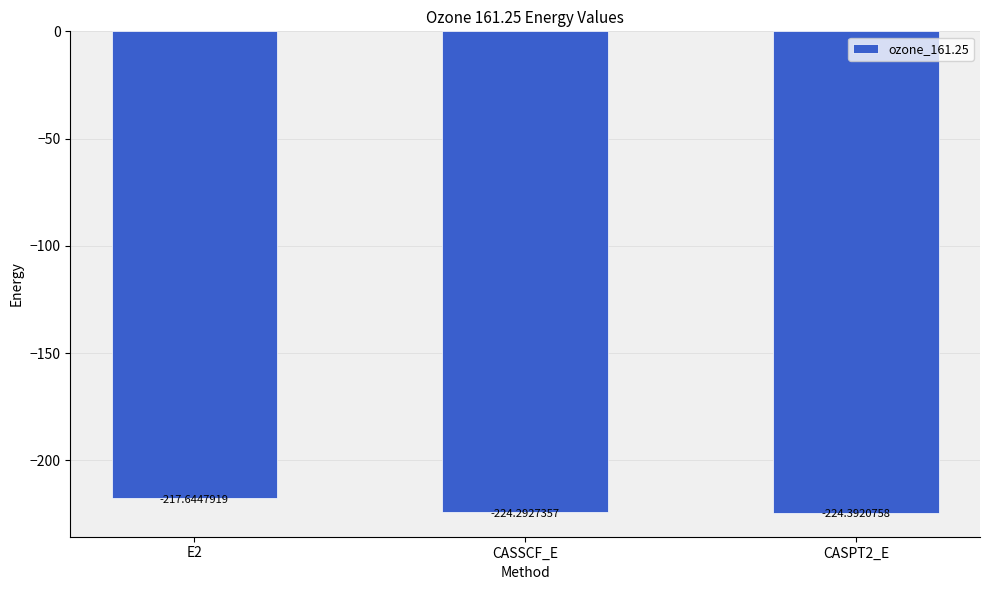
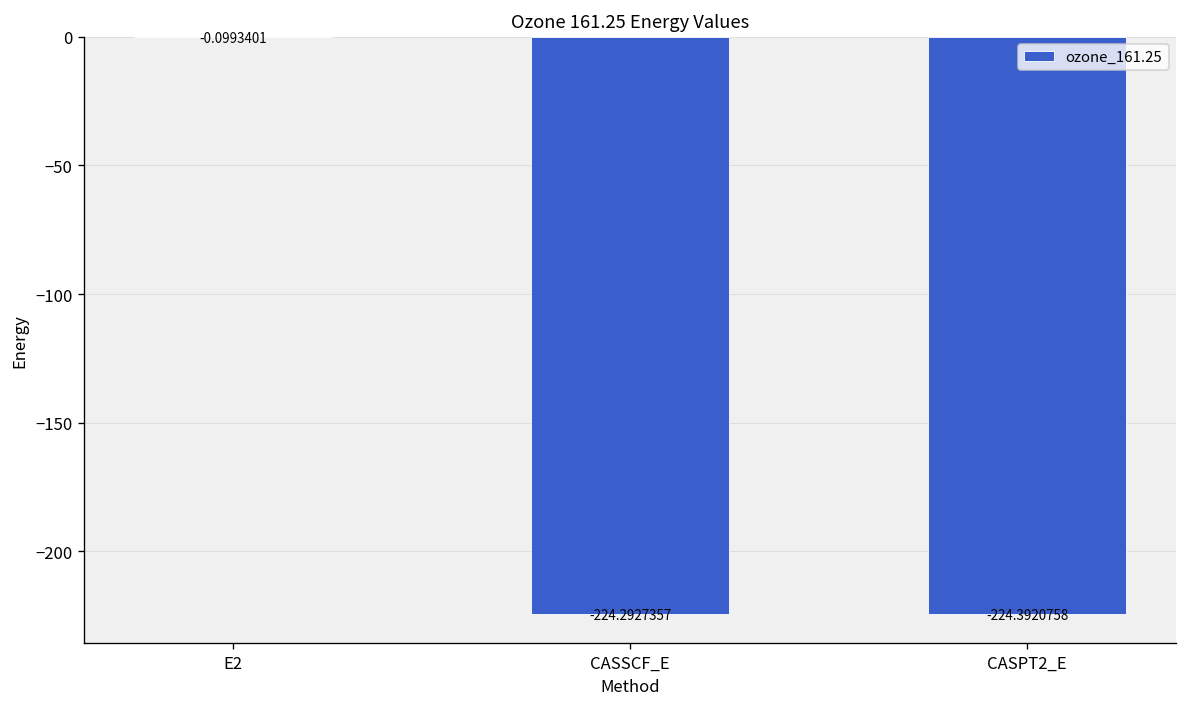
E2: -217.6447919 -> -0.0993401
